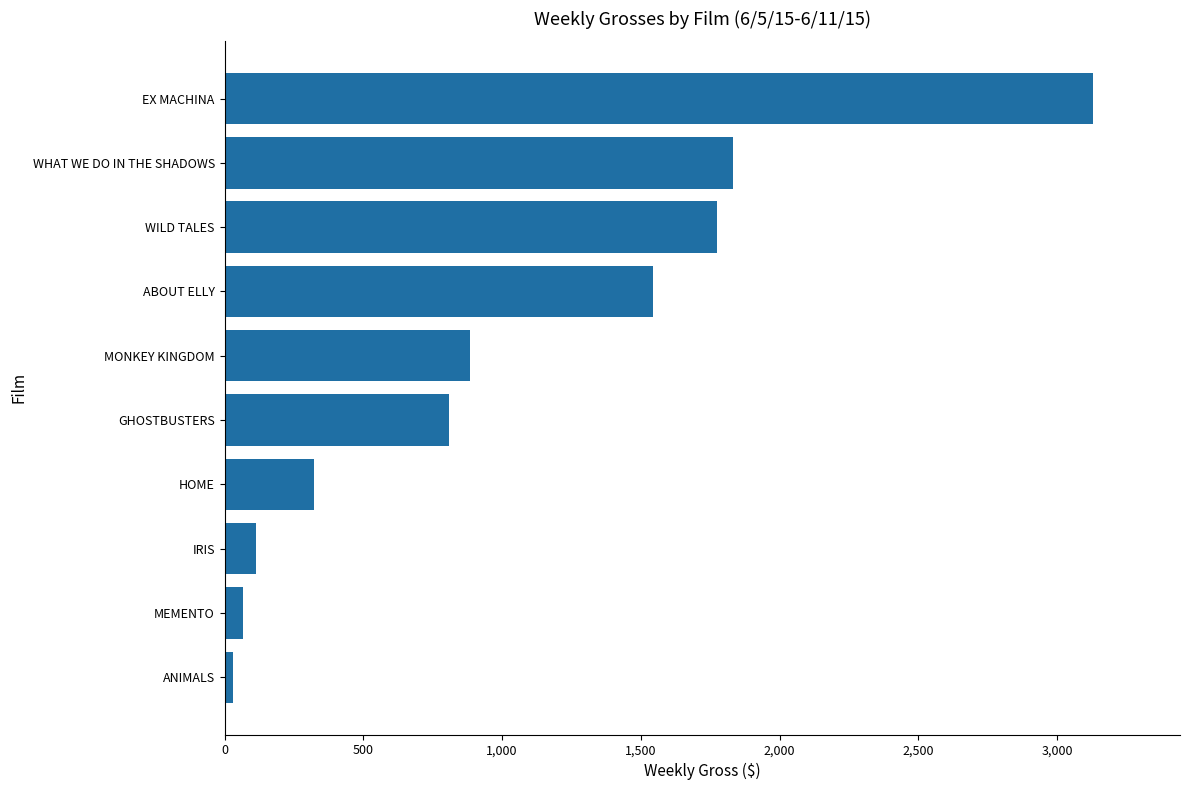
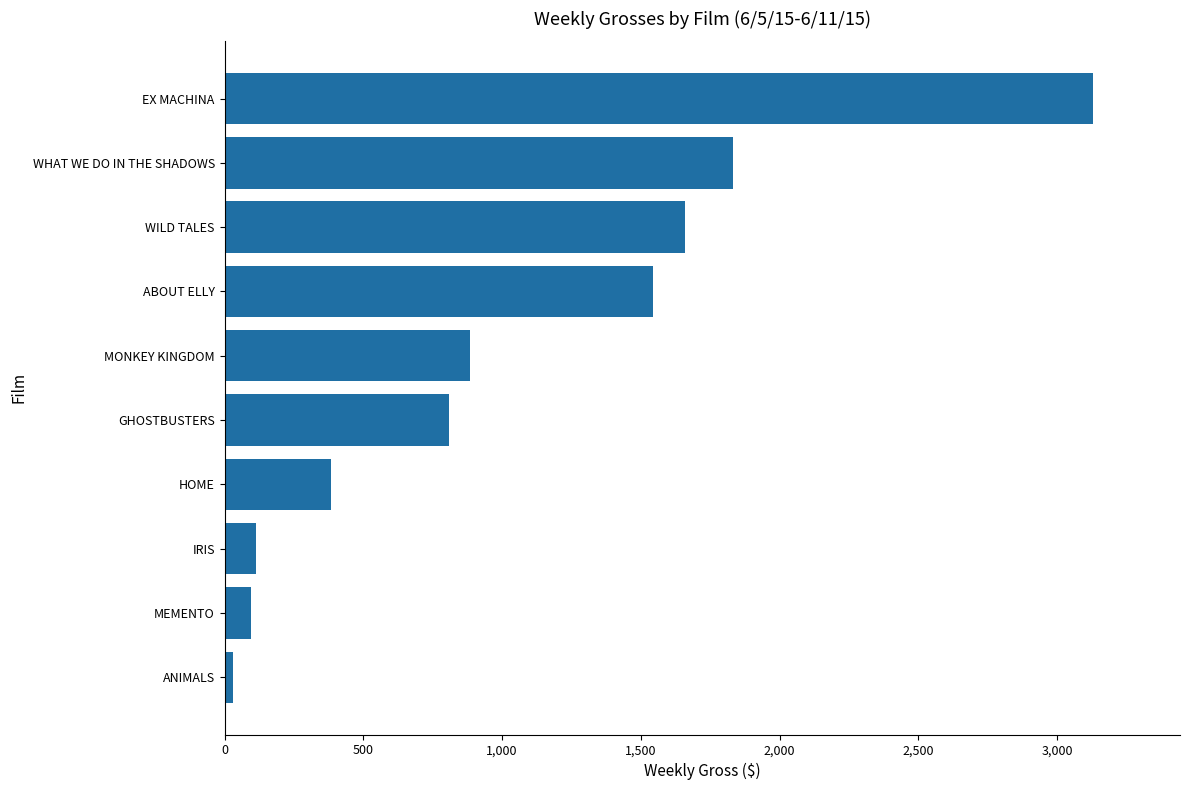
WILD TALES: 1,780 -> 1,660
HOME: 320 -> 380
MEMENTO: 70 -> 100
